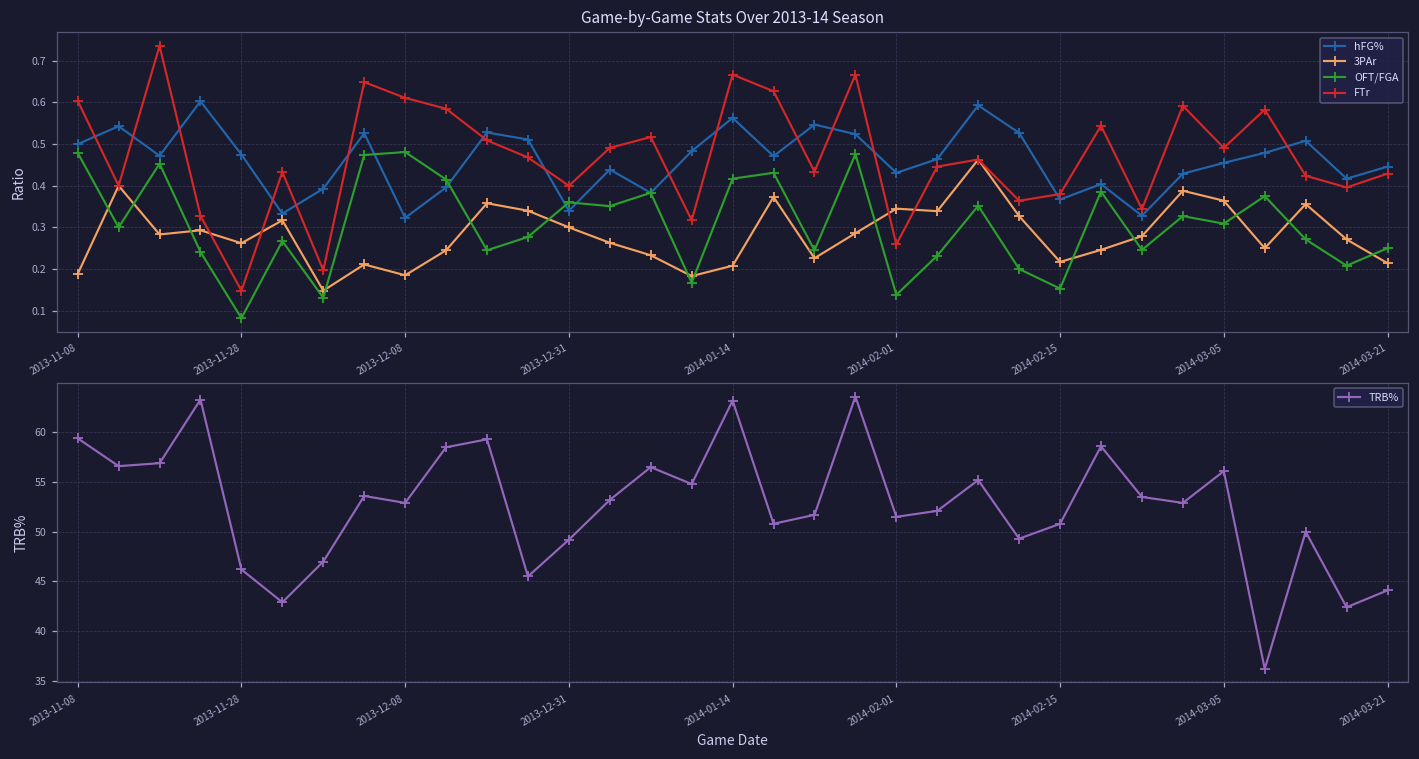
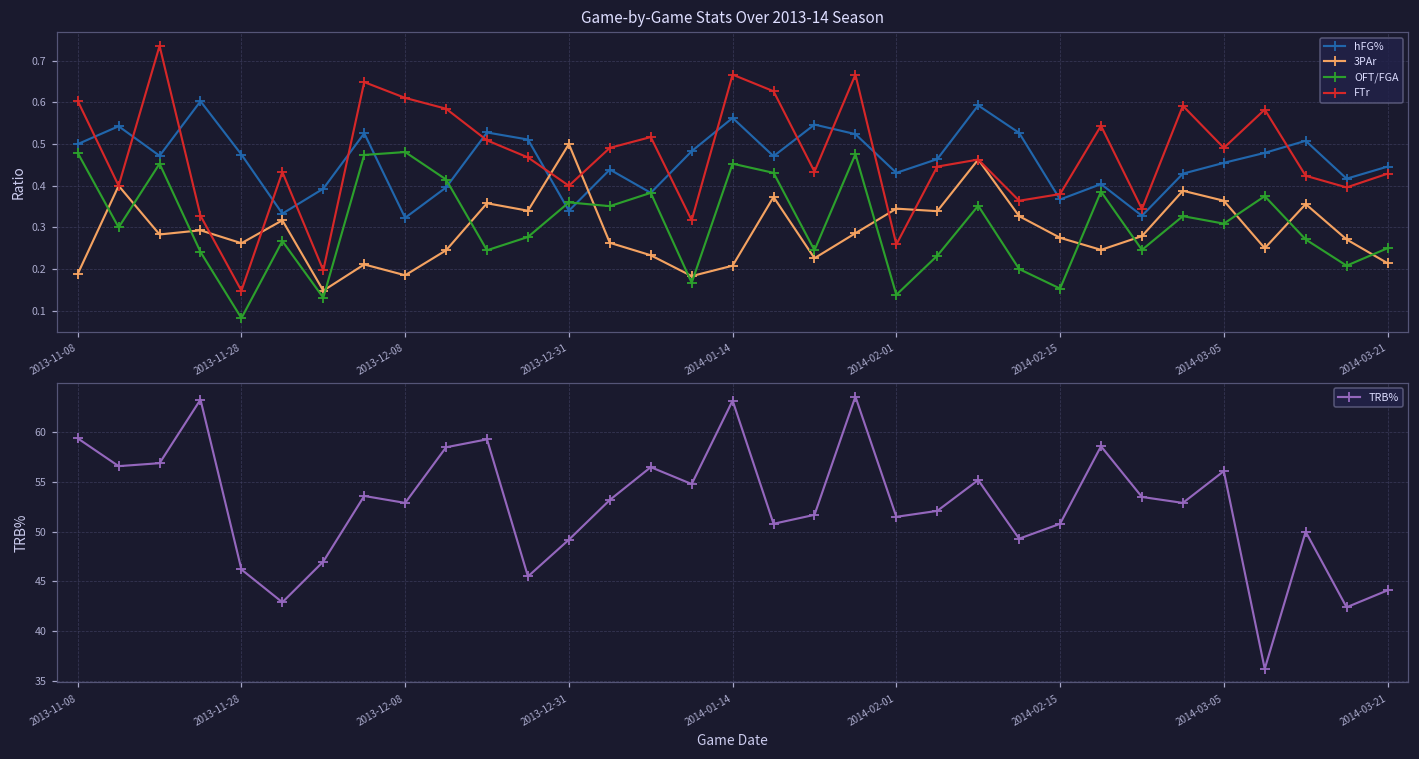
Game-by-Game Stats Over 2013-14 Season, 3PAr, 2013-12-31: 0.3 -> 0.5
Game-by-Game Stats Over 2013-14 Season, OFT/FGA, 2014-01-14: 0.42 -> 0.45
Game-by-Game Stats Over 2013-14 Season, 3PAr, 2014-02-15: 0.22 -> 0.28
